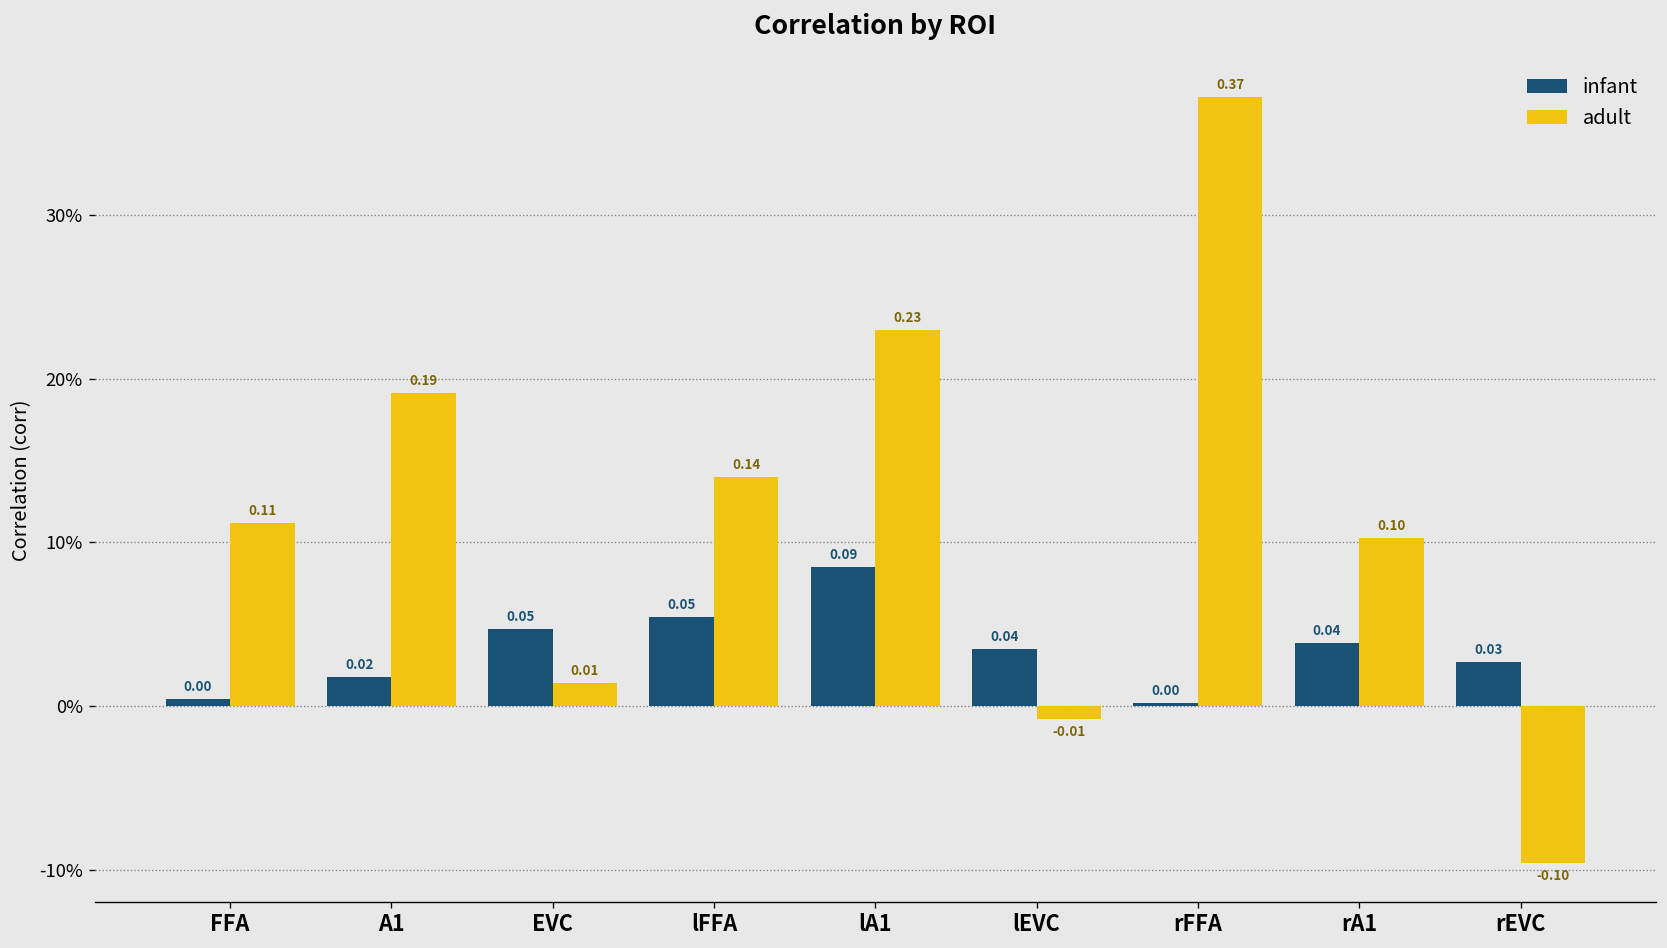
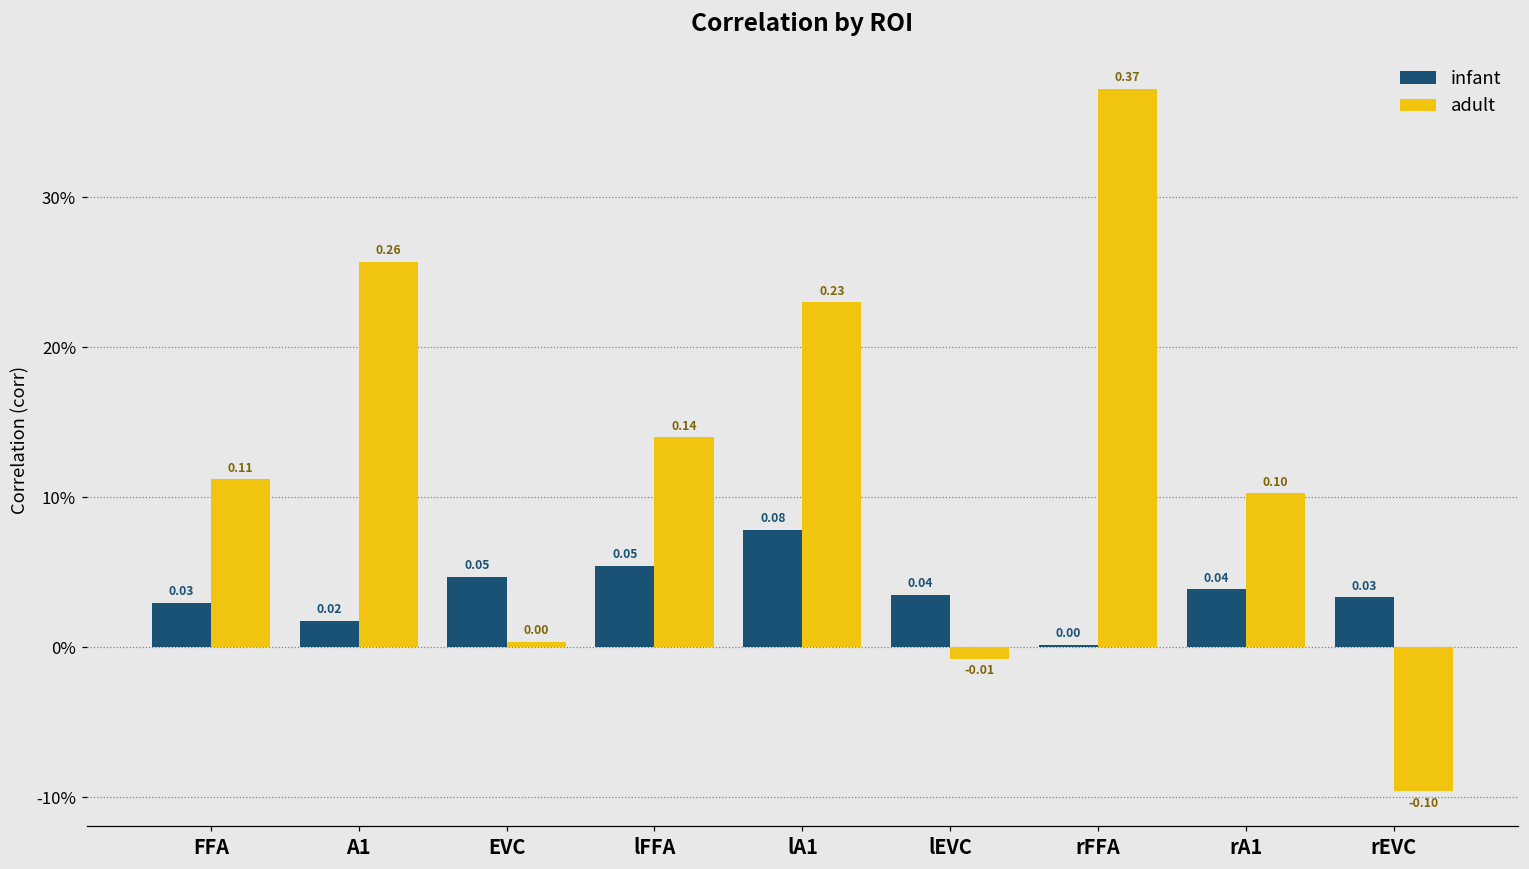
infant, FFA: 0.00 -> 0.03
adult, A1: 0.19 -> 0.26
adult, EVC: 0.01 -> 0.00
infant, lA1: 0.09 -> 0.08
infant, rEVC: 2.7% -> 3.3%
